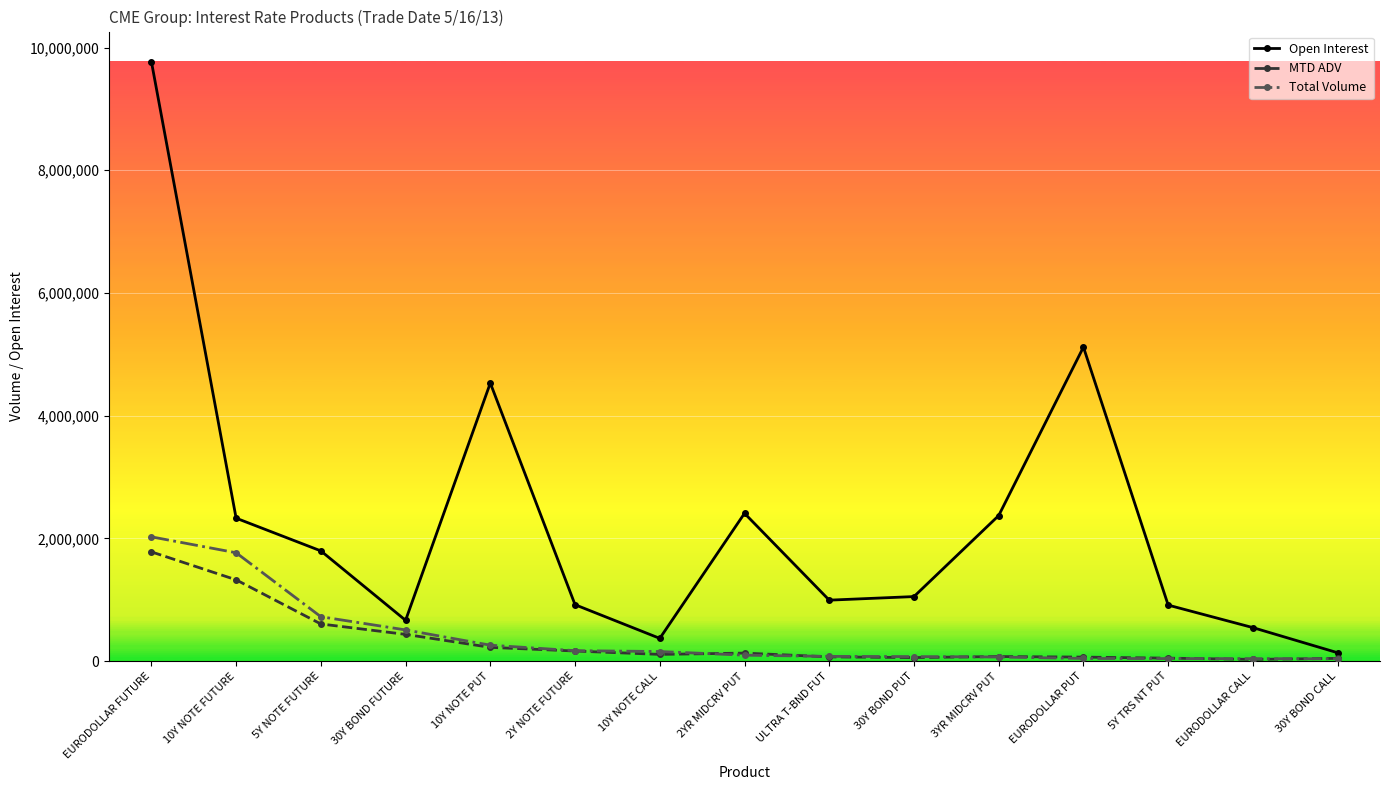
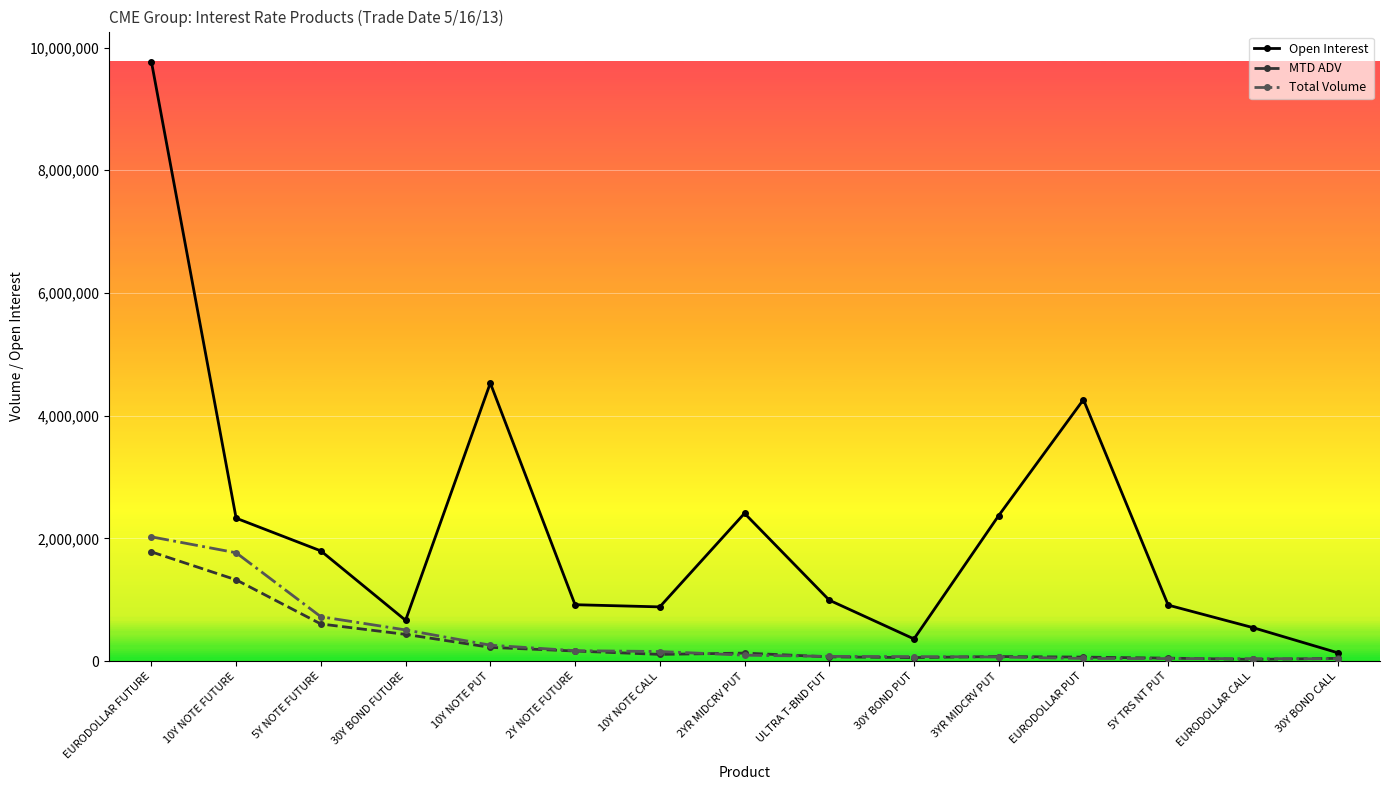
Open Interest, 10Y NOTE CALL: 400,000 -> 900,000
Open Interest, 30Y BOND PUT: 1,100,000 -> 400,000
Open Interest, EURODOLLAR PUT: 5,100,000 -> 4,300,000
